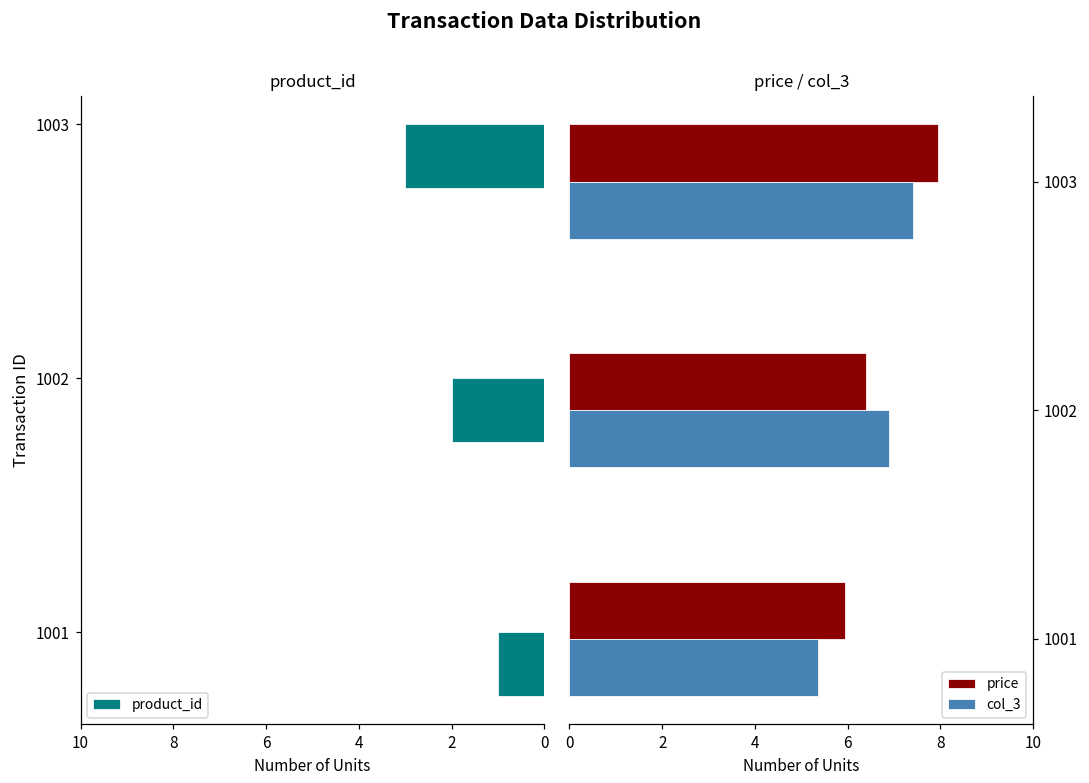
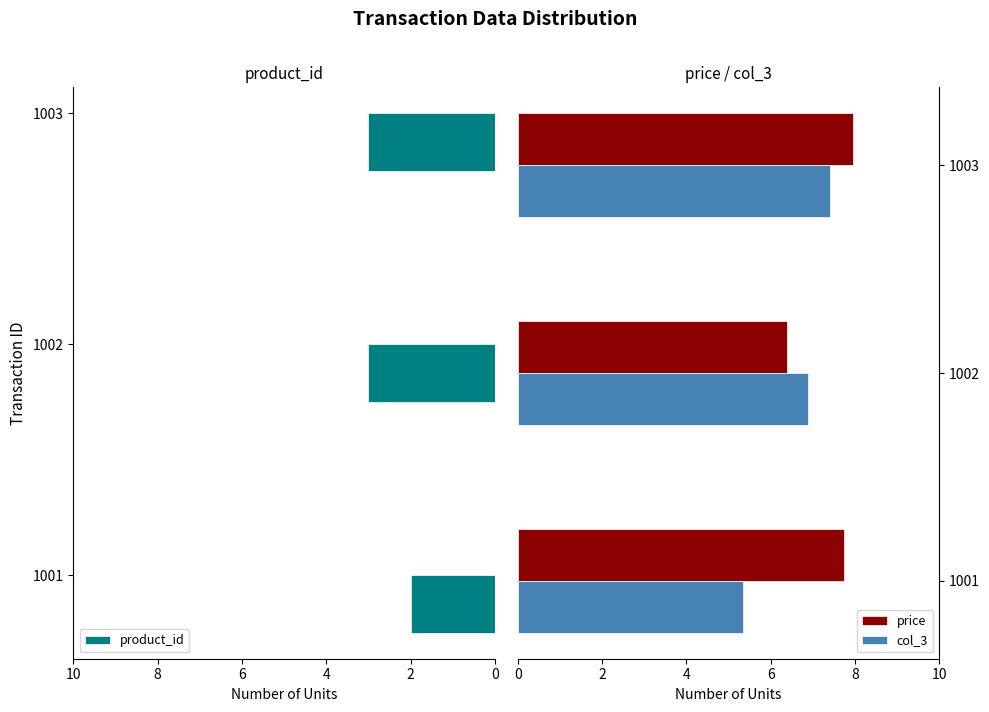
product_id, 1002: 2 -> 3
product_id, 1001: 1 -> 2
price / col_3, price, 1001: 6.0 -> 7.7
